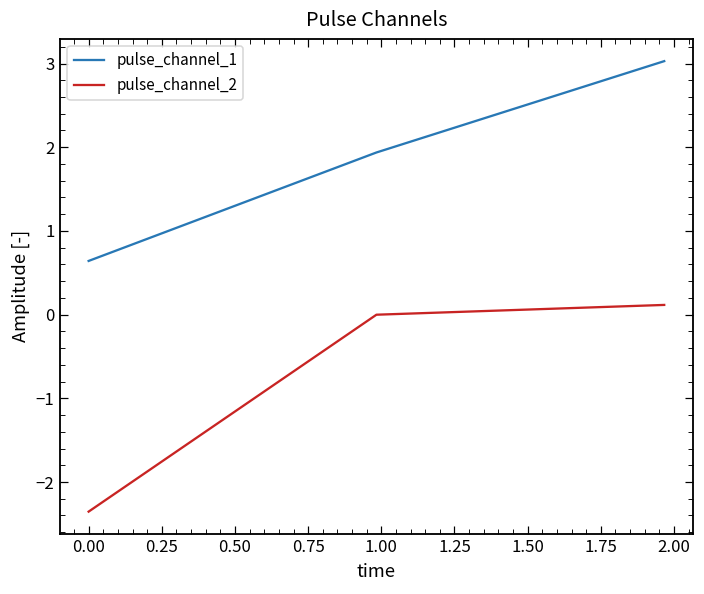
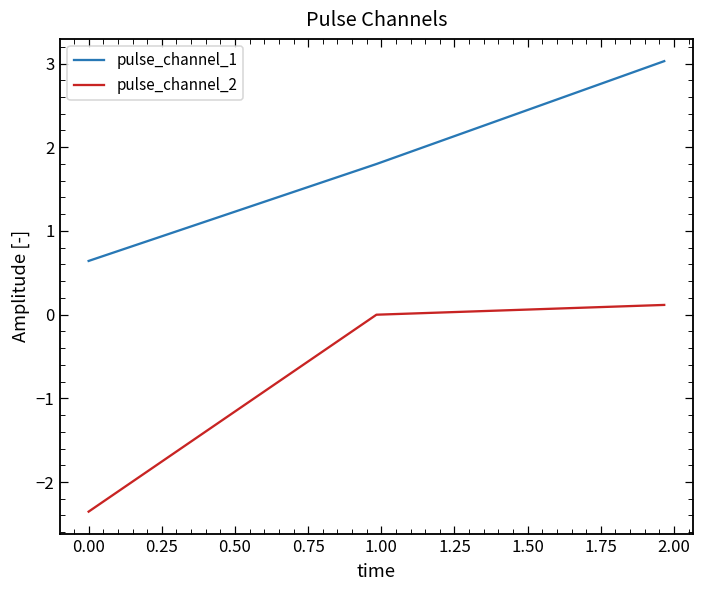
pulse_channel_1, 1.00: 1.9 -> 1.8
